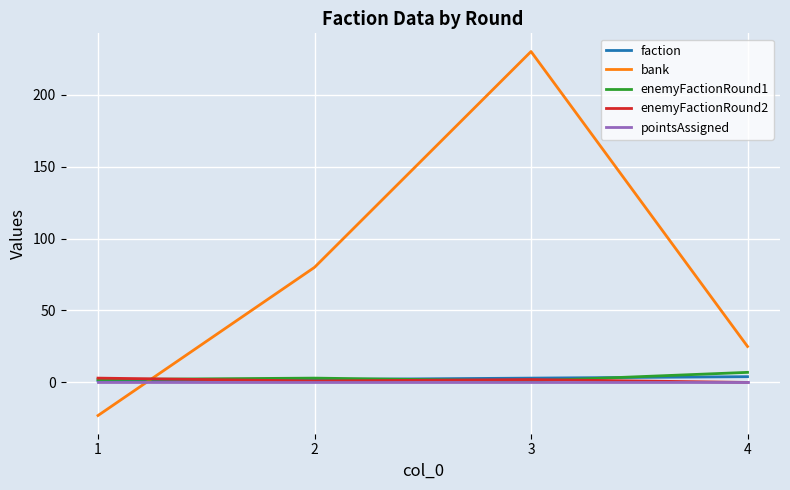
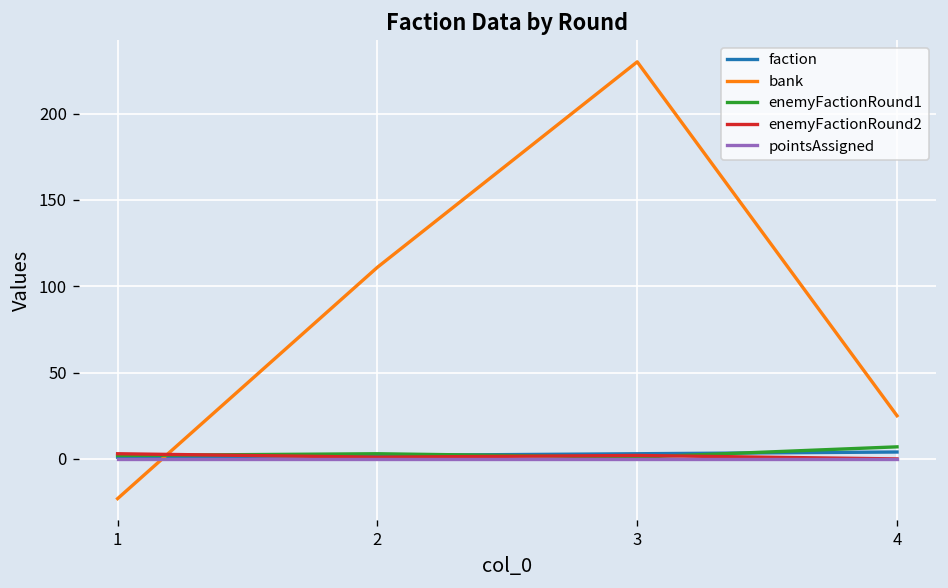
bank, 2: 80 -> 111
